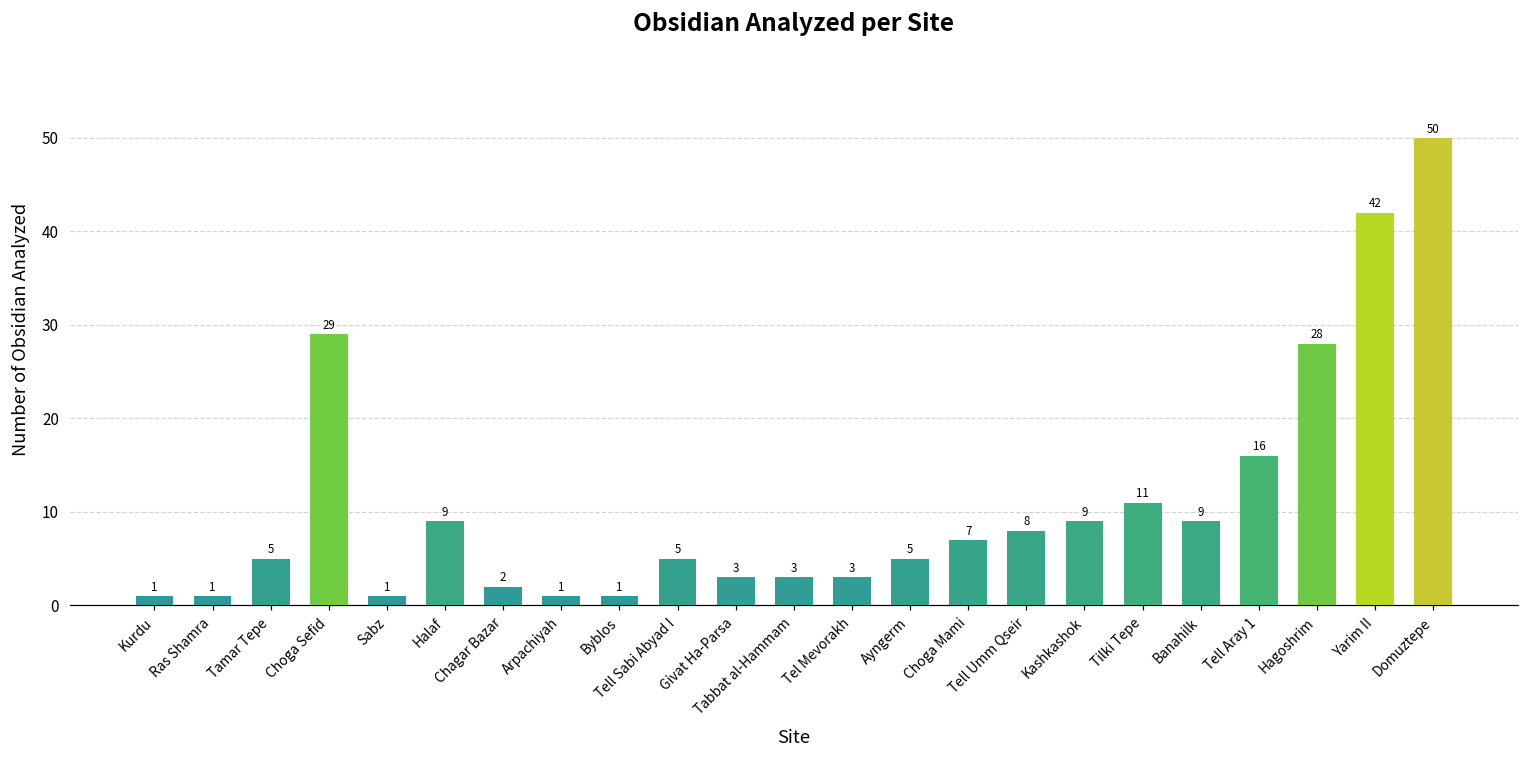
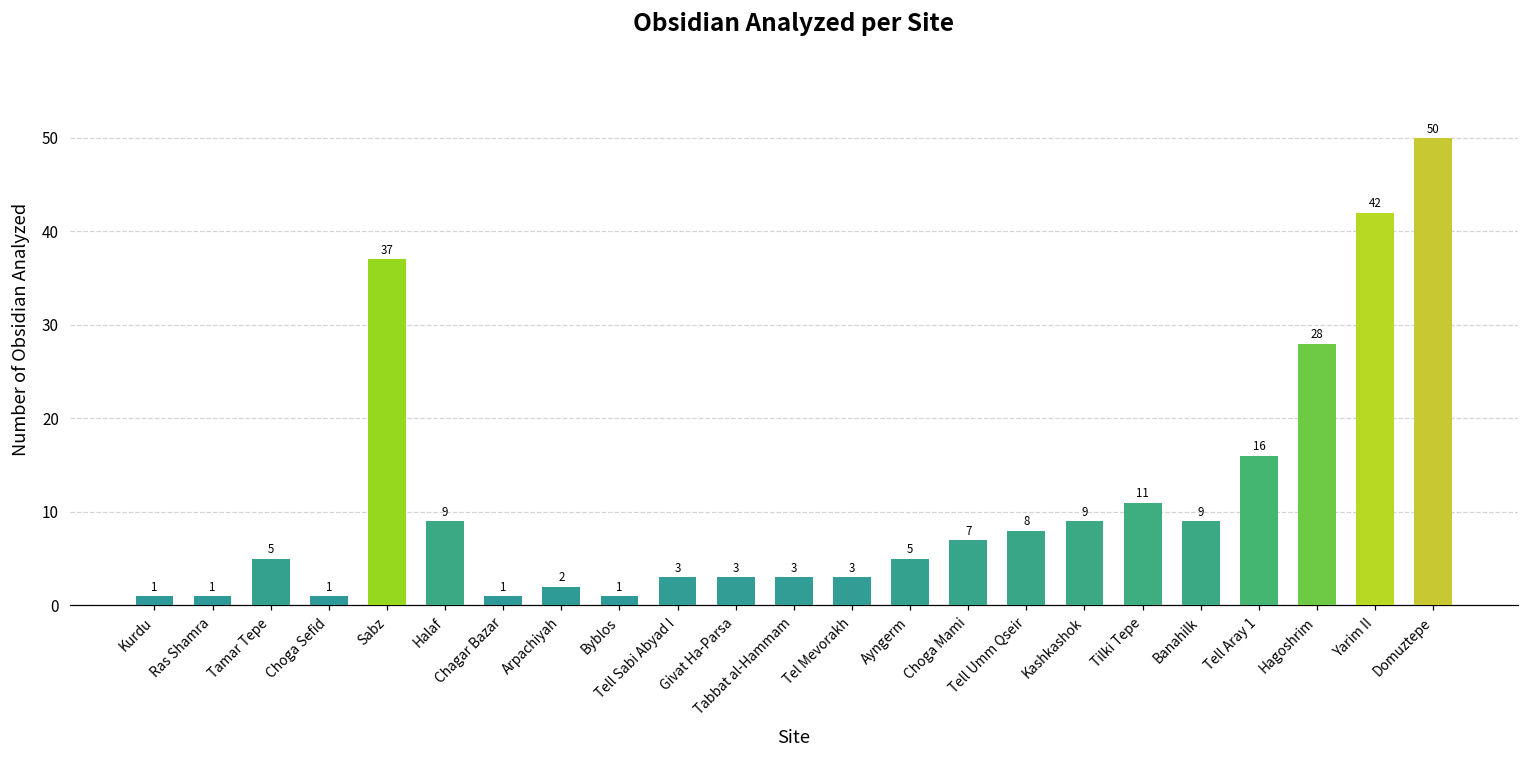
Choga Sefid: 29 -> 1
Sabz: 1 -> 37
Chagar Bazar: 2 -> 1
Arpachiyah: 1 -> 2
Tell Sabi Abyad I: 5 -> 3
